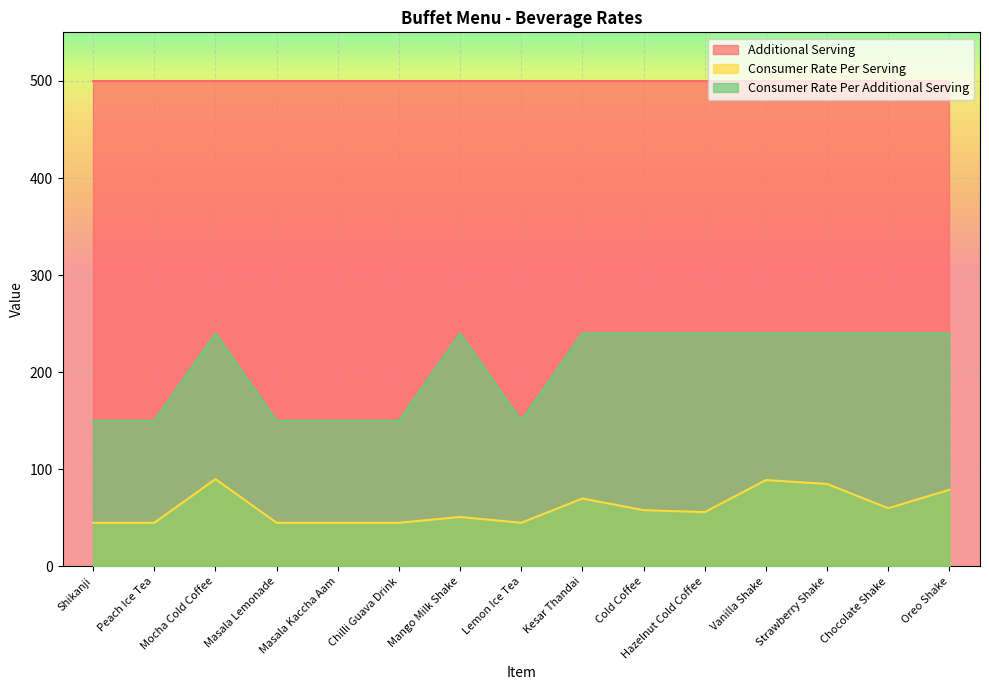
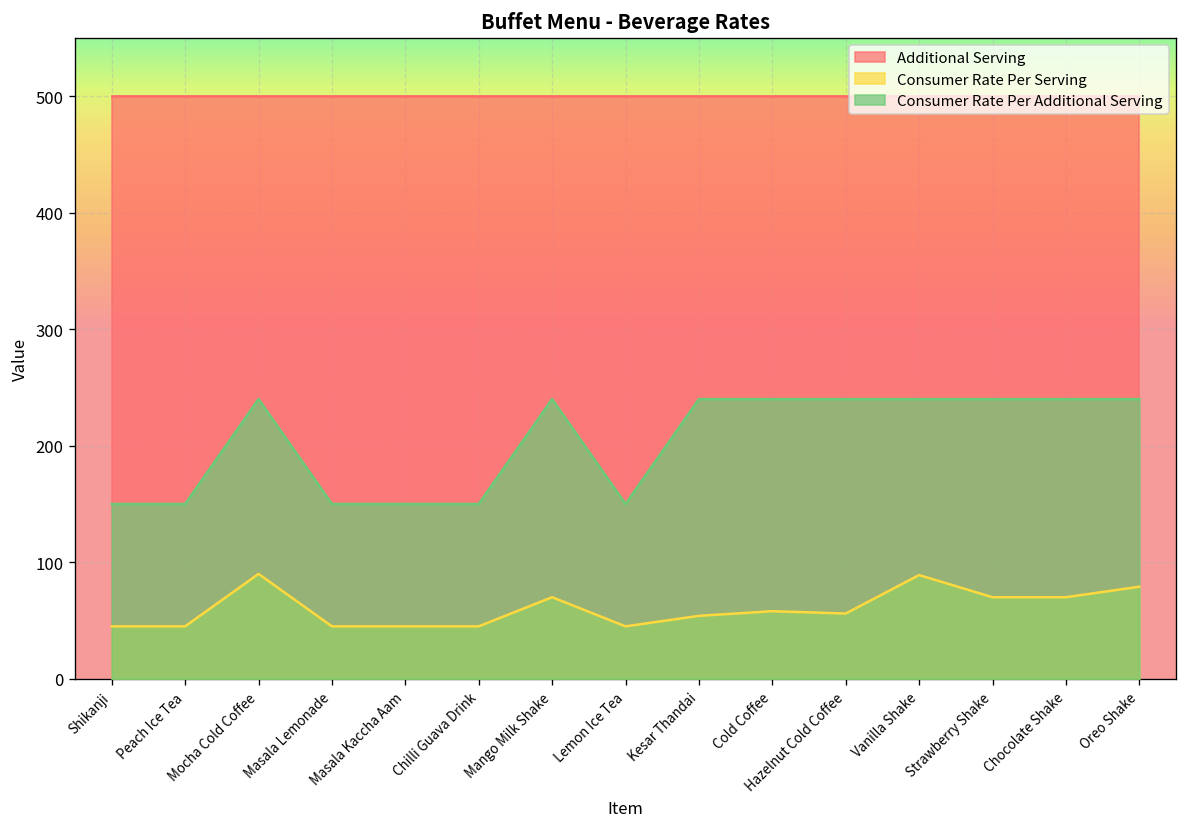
Consumer Rate Per Serving, Mango Milk Shake: 50 -> 70
Consumer Rate Per Serving, Kesar Thandai: 70 -> 50
Consumer Rate Per Serving, Strawberry Shake: 90 -> 70
Consumer Rate Per Serving, Chocolate Shake: 60 -> 70
